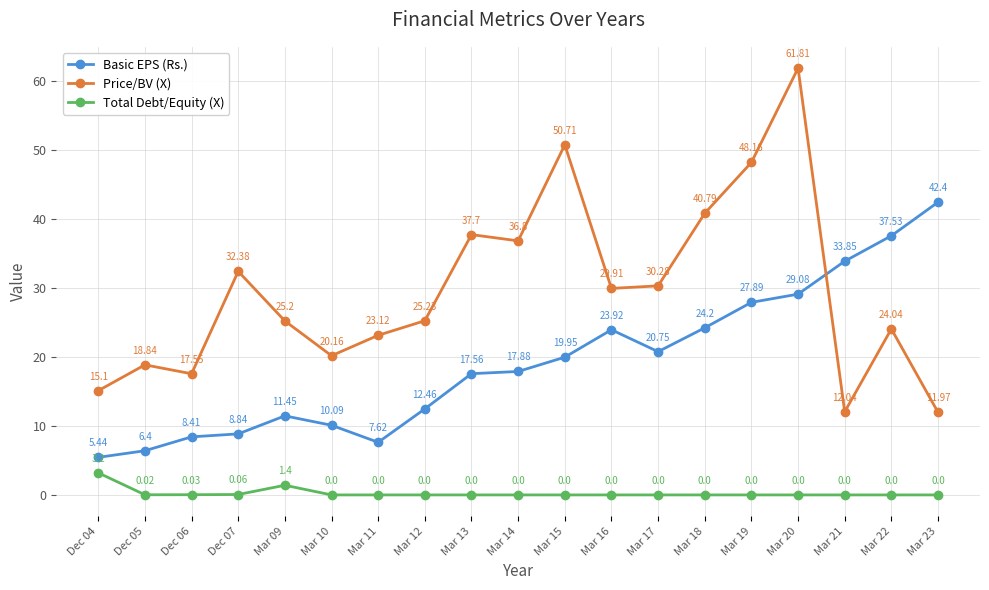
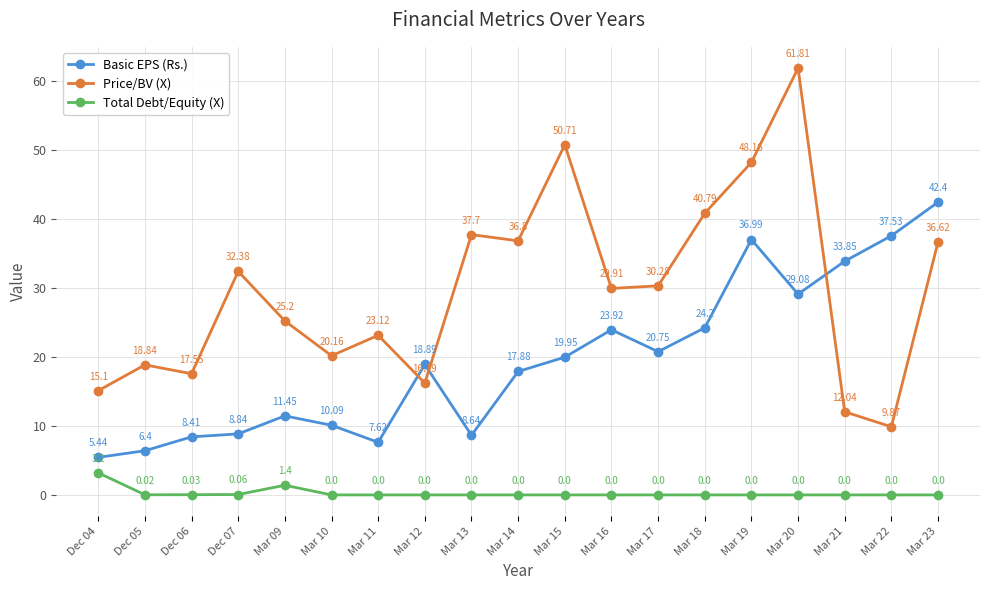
Basic EPS (Rs.), Mar 12: 12.46 -> 18.89
Price/BV (X), Mar 12: 25.23 -> 16.19
Basic EPS (Rs.), Mar 13: 17.56 -> 8.64
Basic EPS (Rs.), Mar 19: 27.89 -> 36.99
Price/BV (X), Mar 22: 24.04 -> 9.87
Price/BV (X), Mar 23: 11.97 -> 36.62
